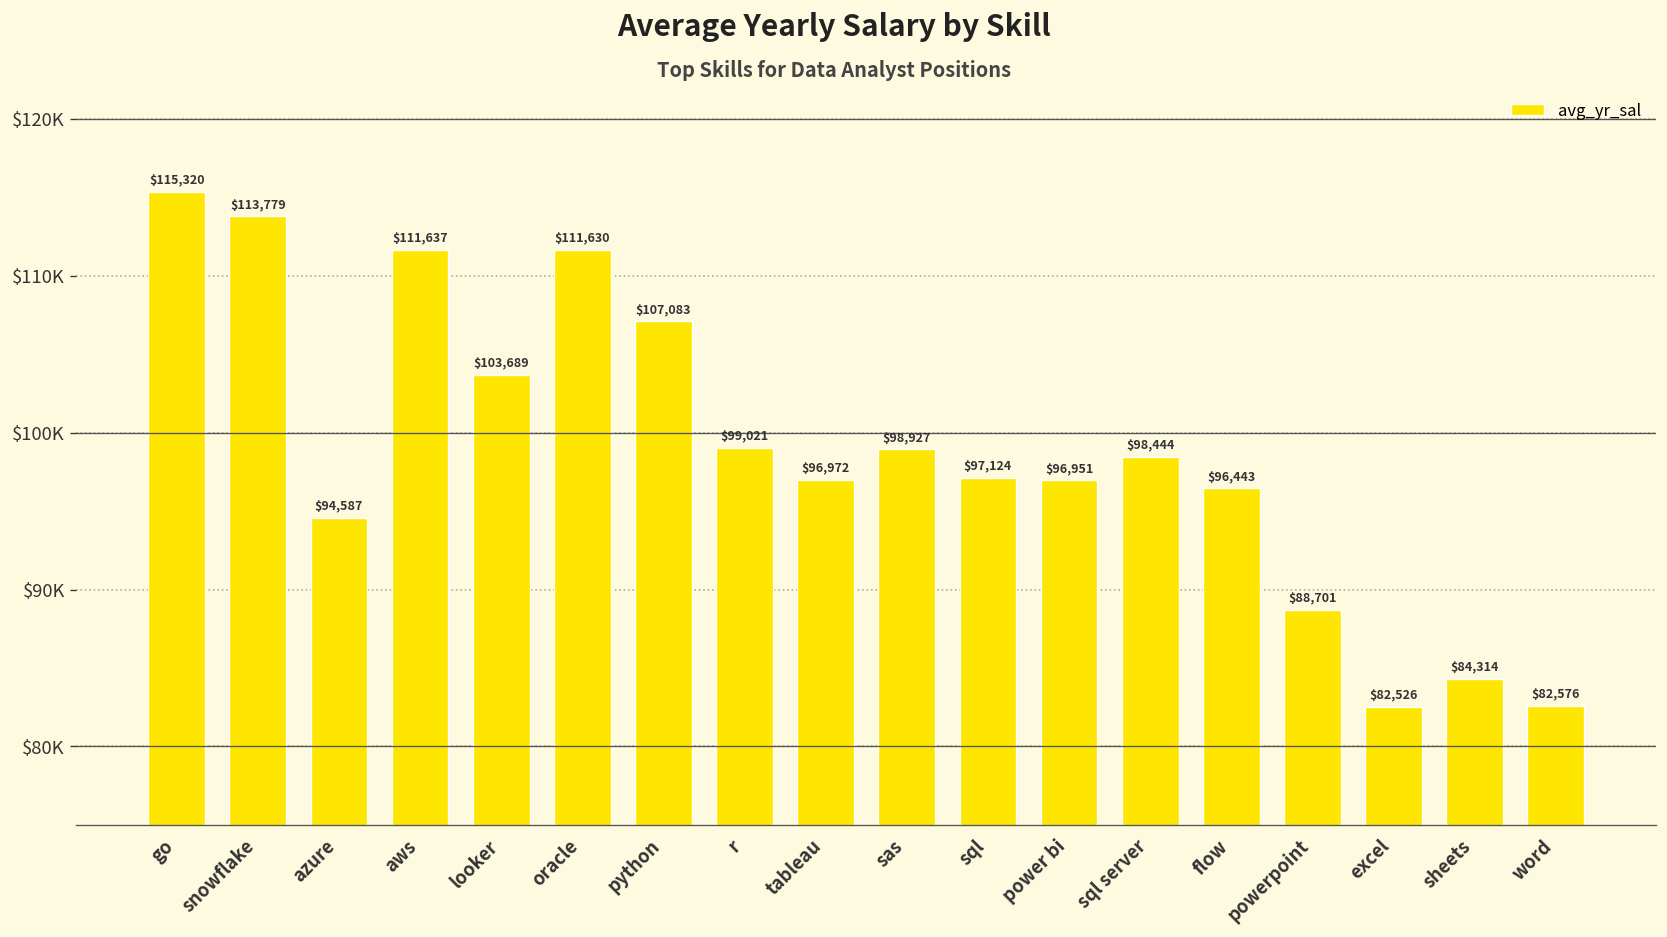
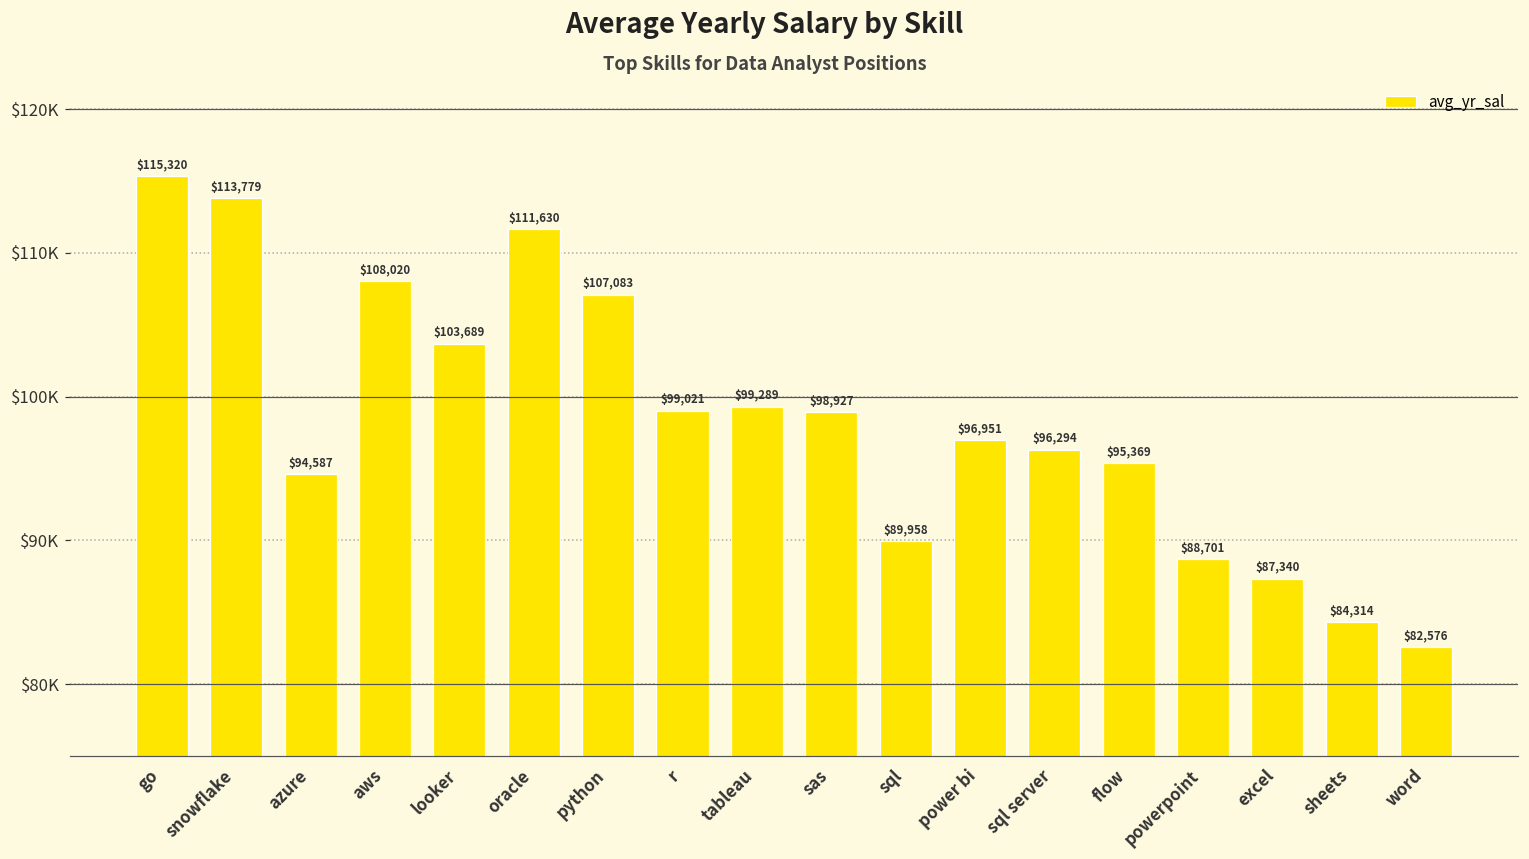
aws: $111,637 -> $108,020
tableau: $96,972 -> $99,289
sql: $97,124 -> $89,958
sql server: $98,444 -> $96,294
flow: $96,443 -> $95,369
excel: $82,526 -> $87,340
